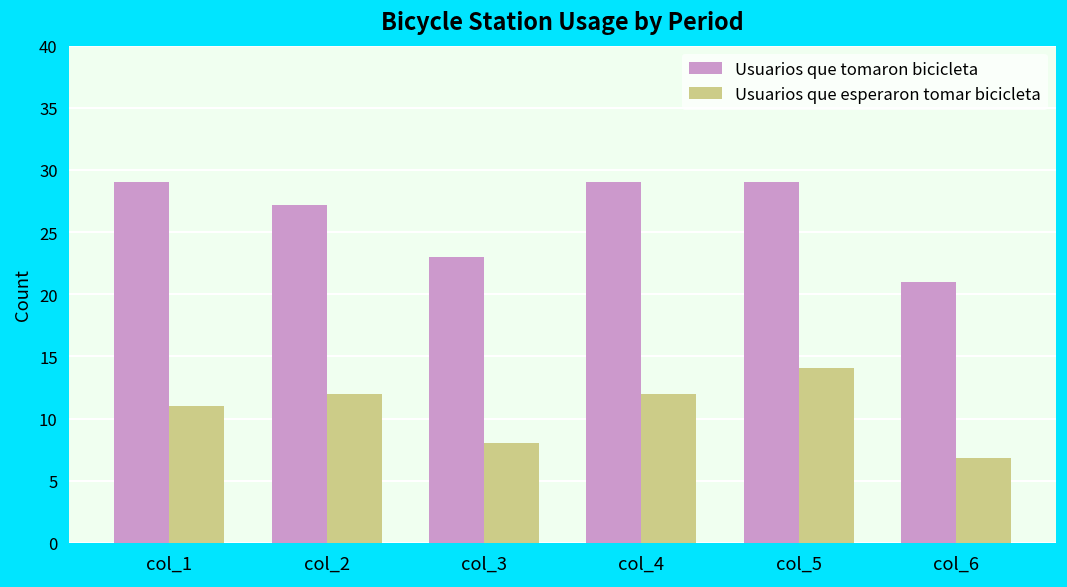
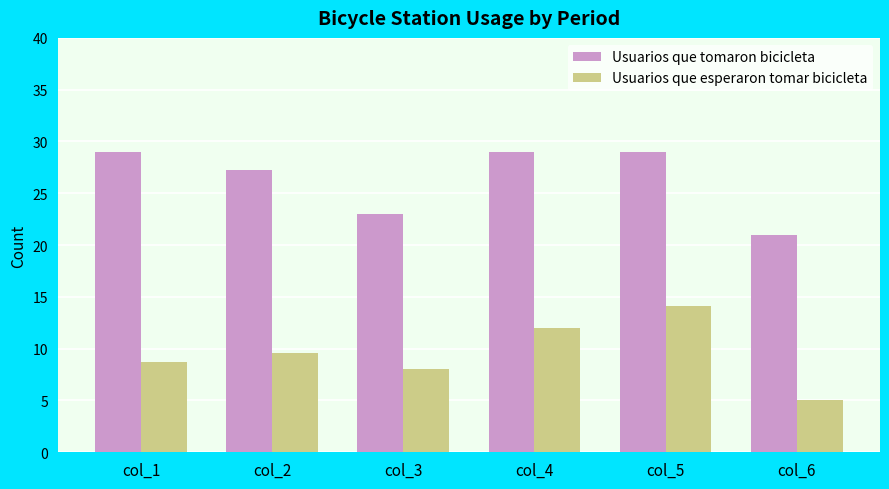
Usuarios que esperaron tomar bicicleta, col_1: 11.0 -> 8.7
Usuarios que esperaron tomar bicicleta, col_2: 12.0 -> 9.6
Usuarios que esperaron tomar bicicleta, col_6: 6.8 -> 5.0
